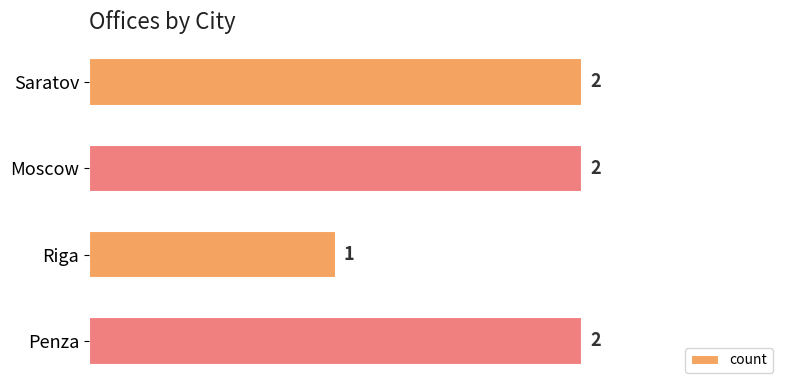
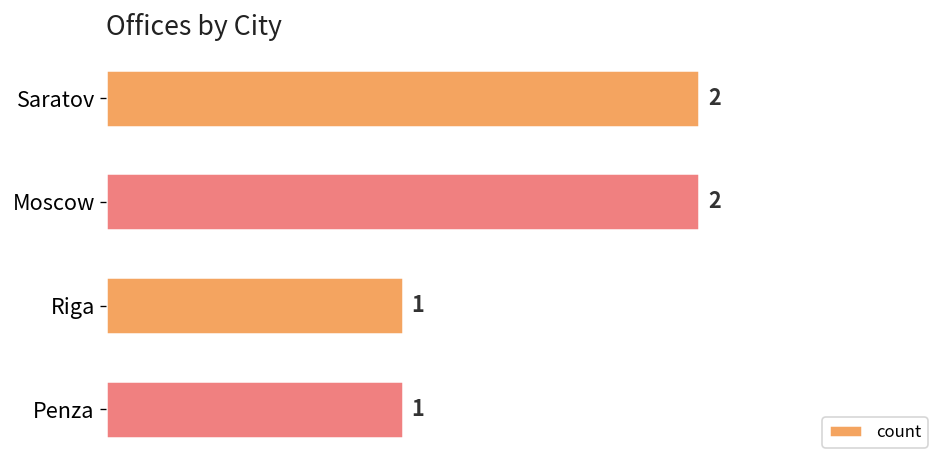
Penza: 2 -> 1
